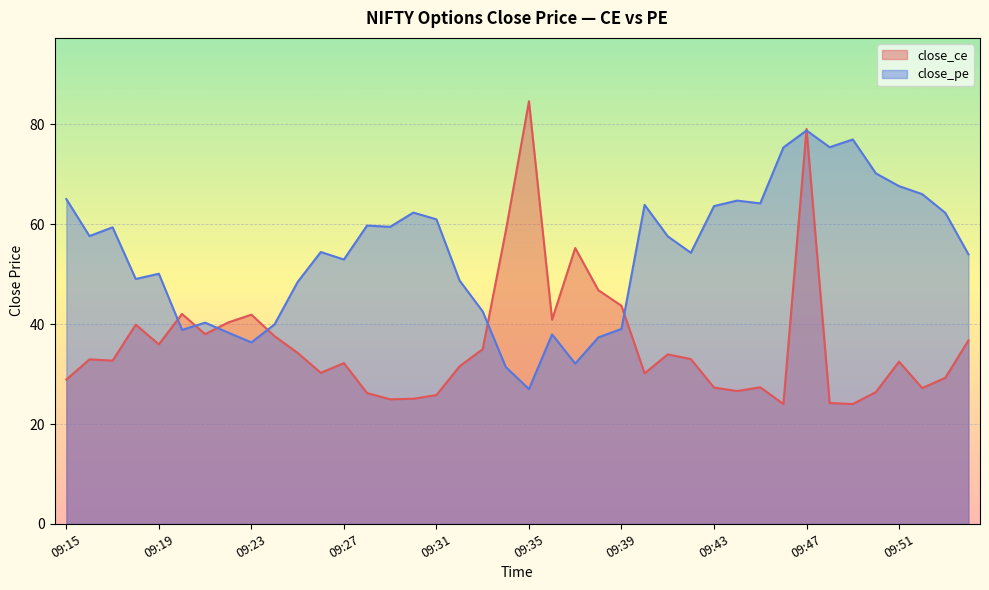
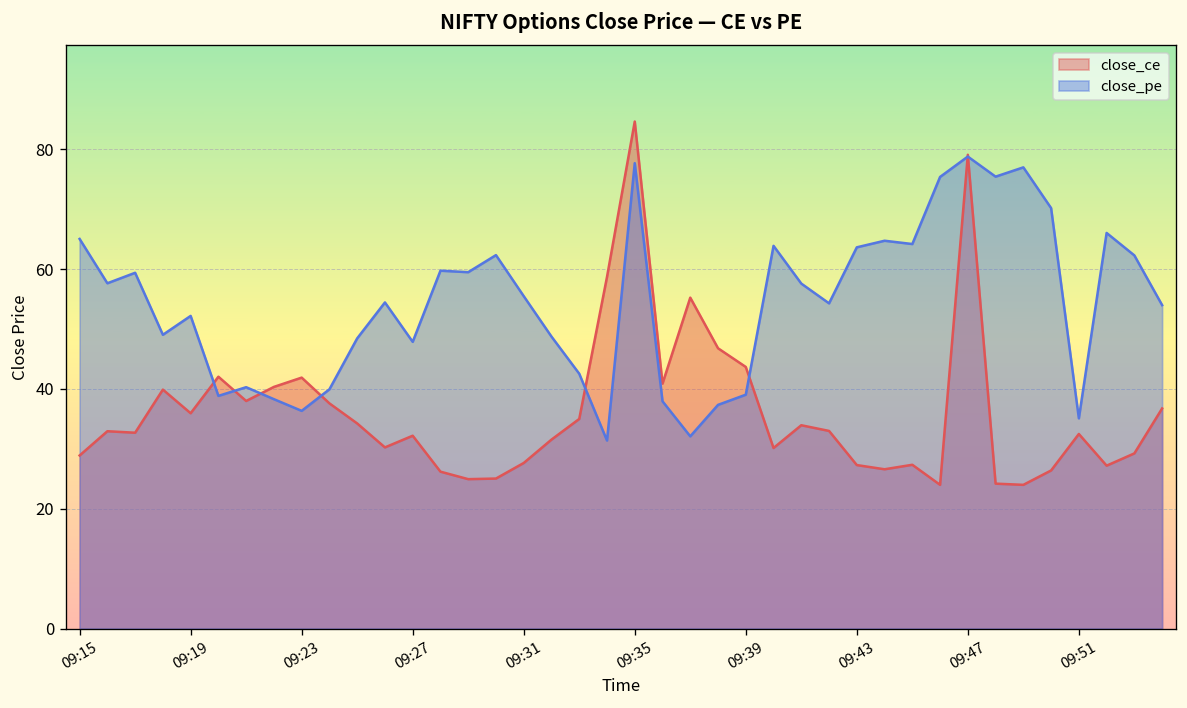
close_pe, 09:19: 50 -> 52
close_pe, 09:27: 53 -> 48
close_ce, 09:31: 26 -> 28
close_pe, 09:31: 61 -> 56
close_pe, 09:35: 27 -> 78
close_pe, 09:51: 68 -> 35
